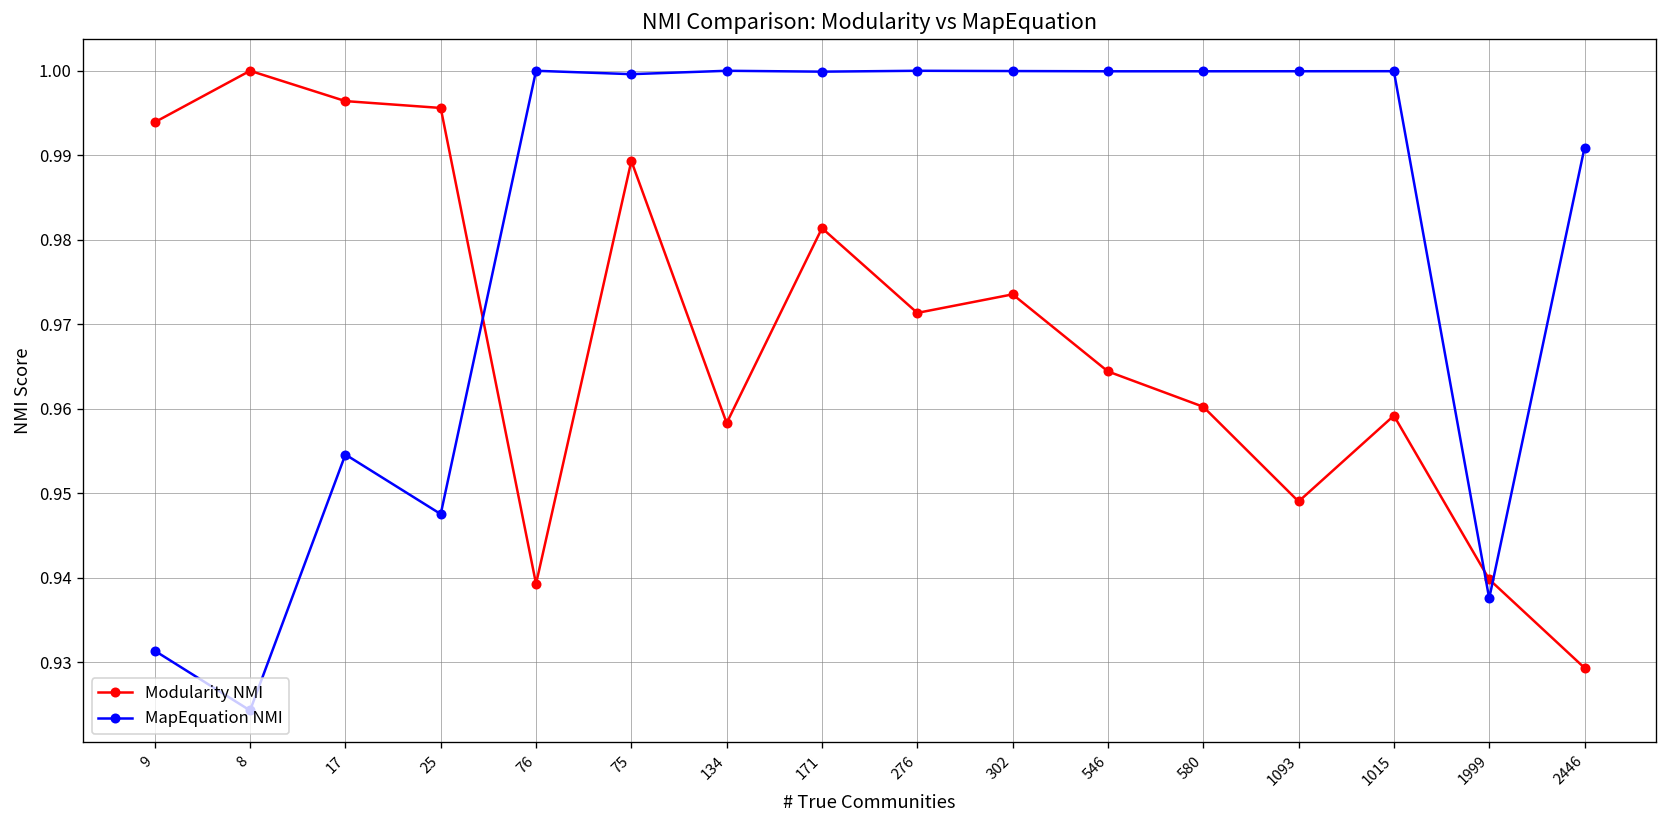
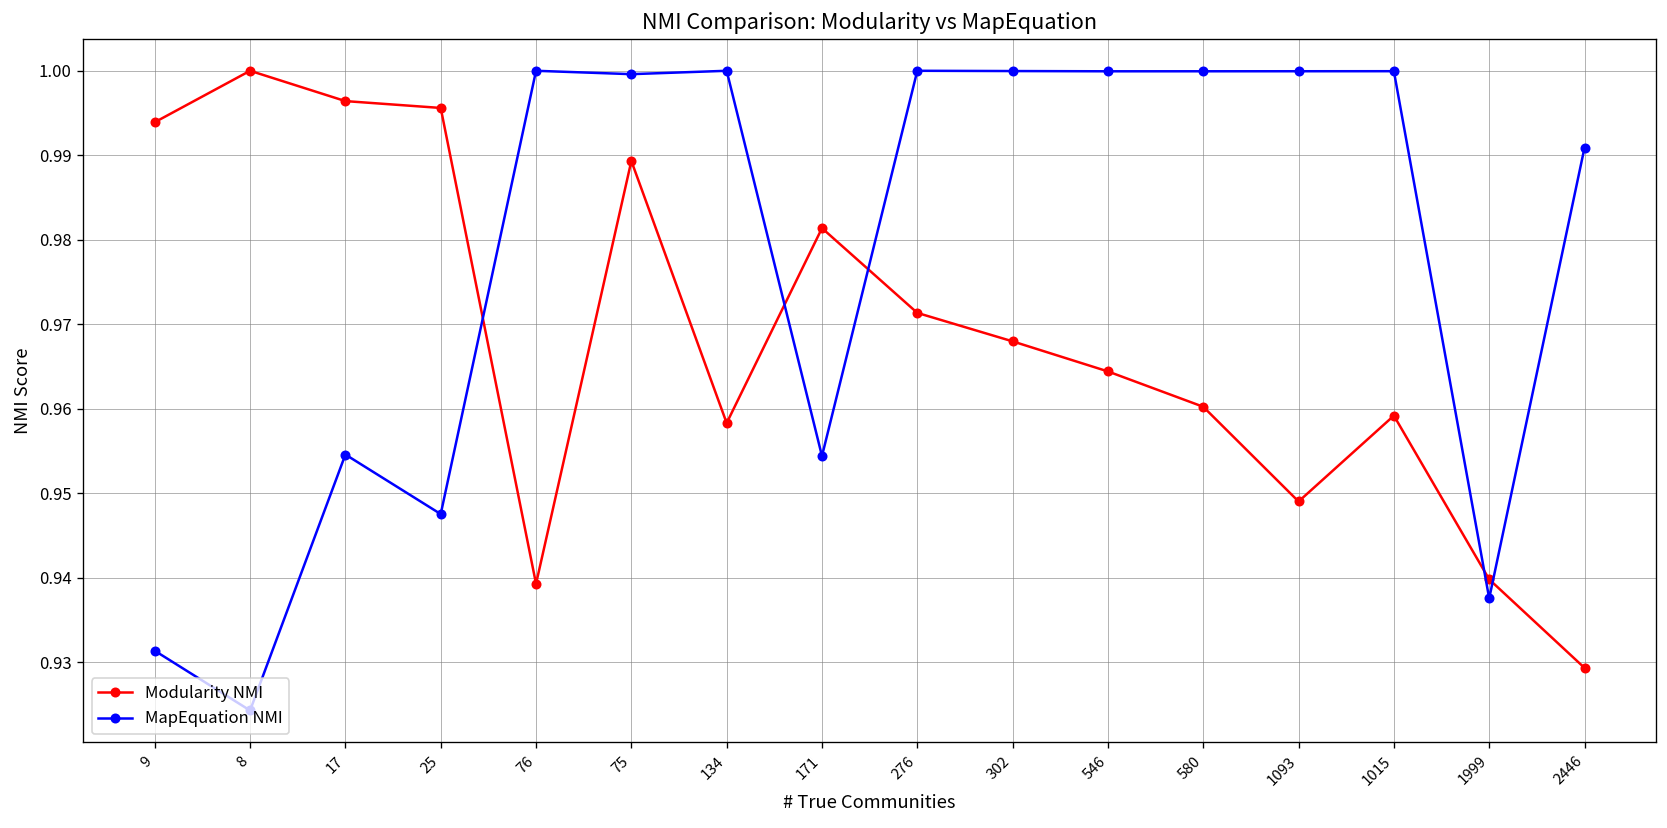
MapEquation NMI, 171: 1.000 -> 0.954
Modularity NMI, 302: 0.974 -> 0.968
